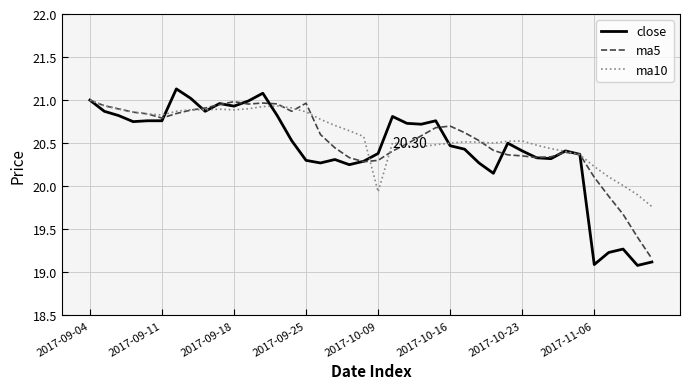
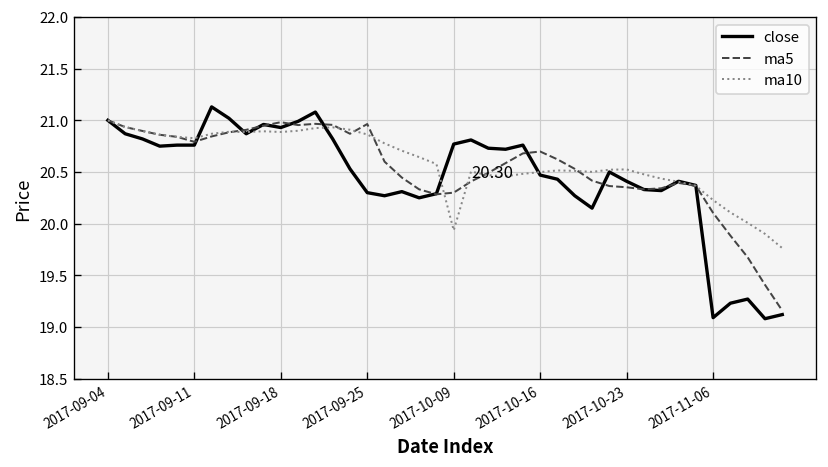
close, 2017-10-09: 20.4 -> 20.8
